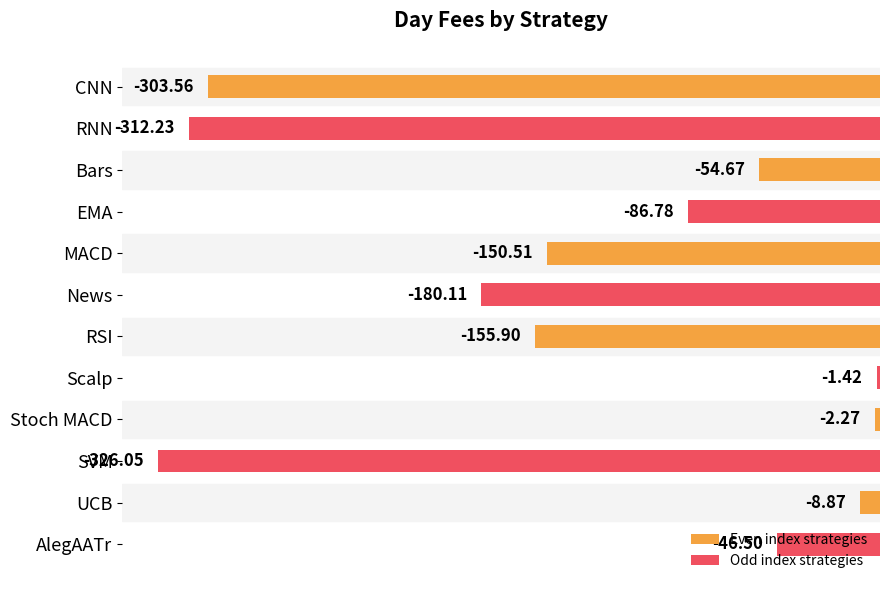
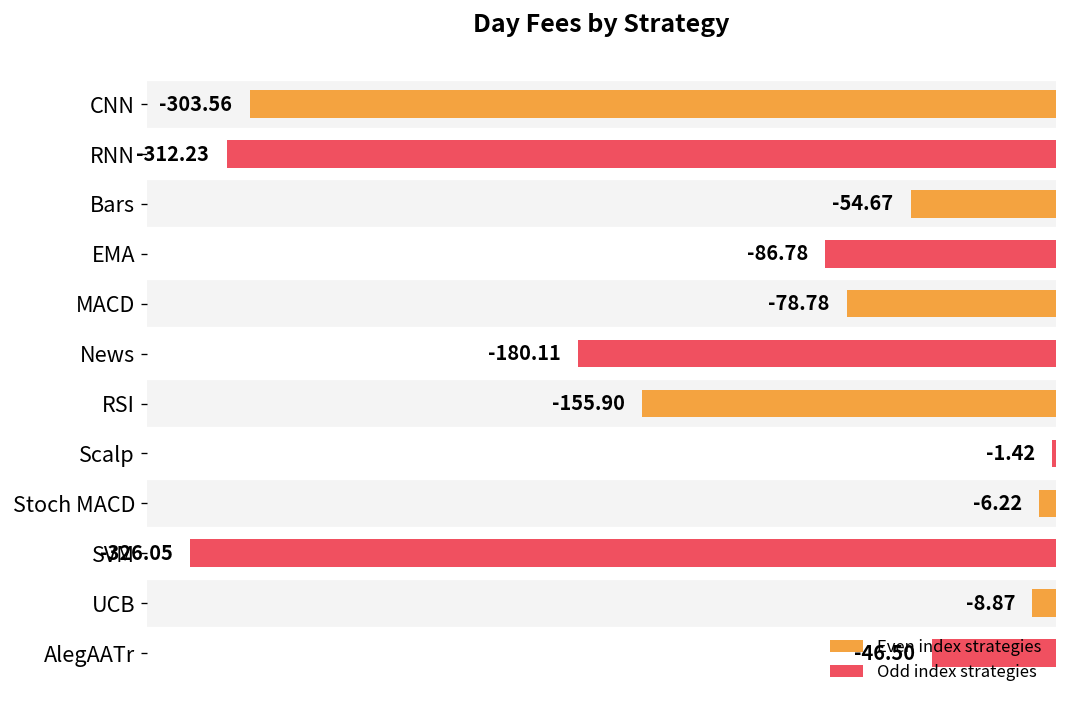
MACD: -150.51 -> -78.78
Stoch MACD: -2.27 -> -6.22
